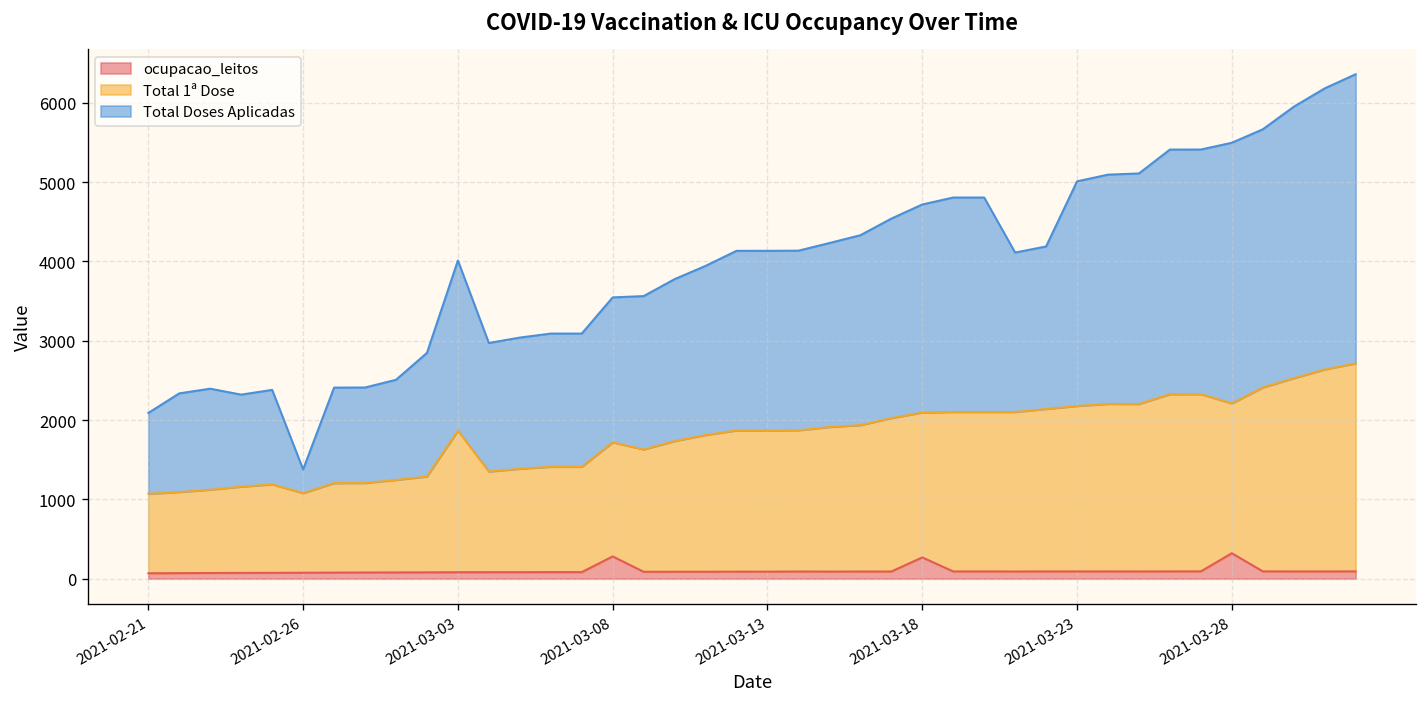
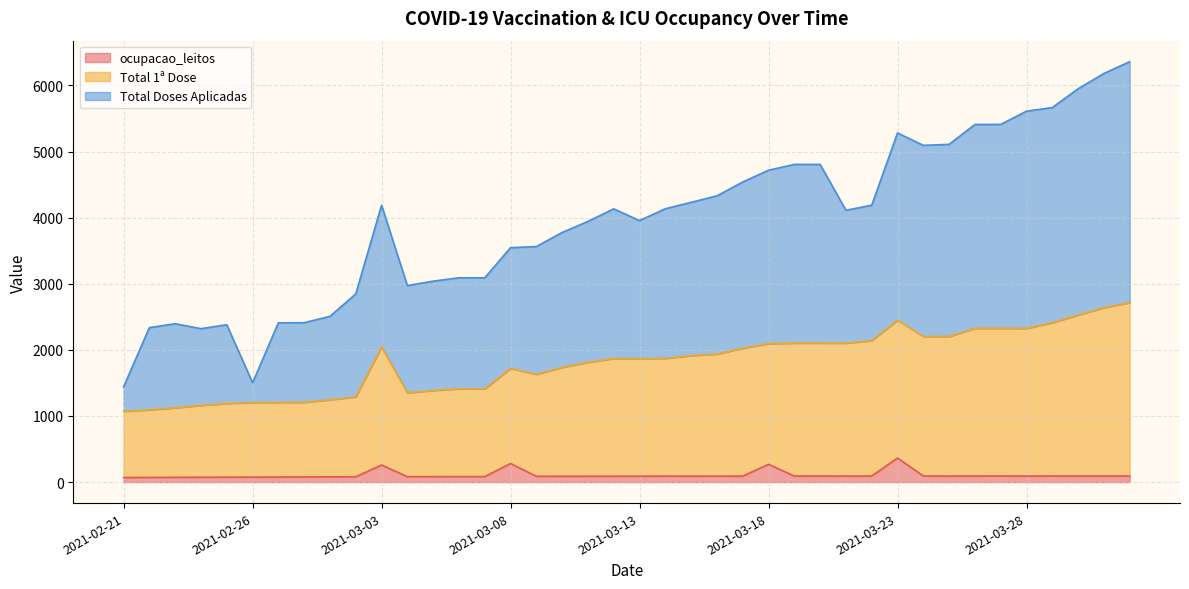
Total Doses Aplicadas, 2021-02-21: 1000 -> 400
Total 1ª Dose, 2021-02-26: 1000 -> 1100
ocupacao_leitos, 2021-03-03: 100 -> 300
Total Doses Aplicadas, 2021-03-13: 2300 -> 2100
ocupacao_leitos, 2021-03-23: 100 -> 400
ocupacao_leitos, 2021-03-28: 300 -> 100
Total 1ª Dose, 2021-03-28: 1900 -> 2200
